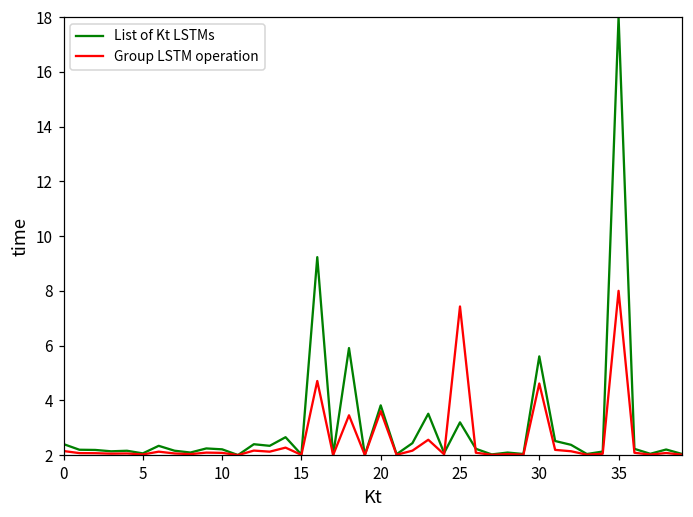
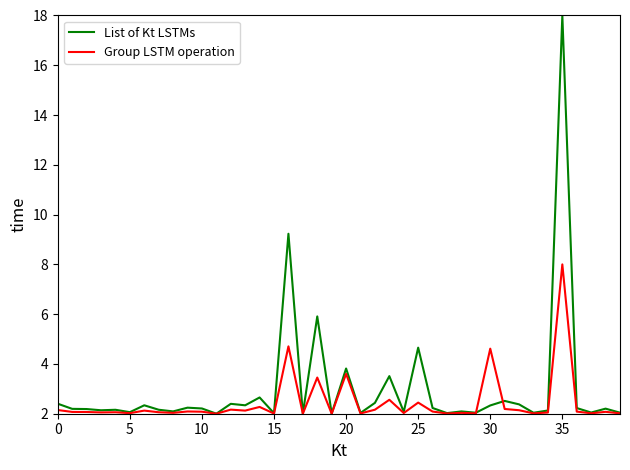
List of Kt LSTMs, 25: 3.2 -> 4.7
Group LSTM operation, 25: 7.4 -> 2.4
List of Kt LSTMs, 30: 5.6 -> 2.3
